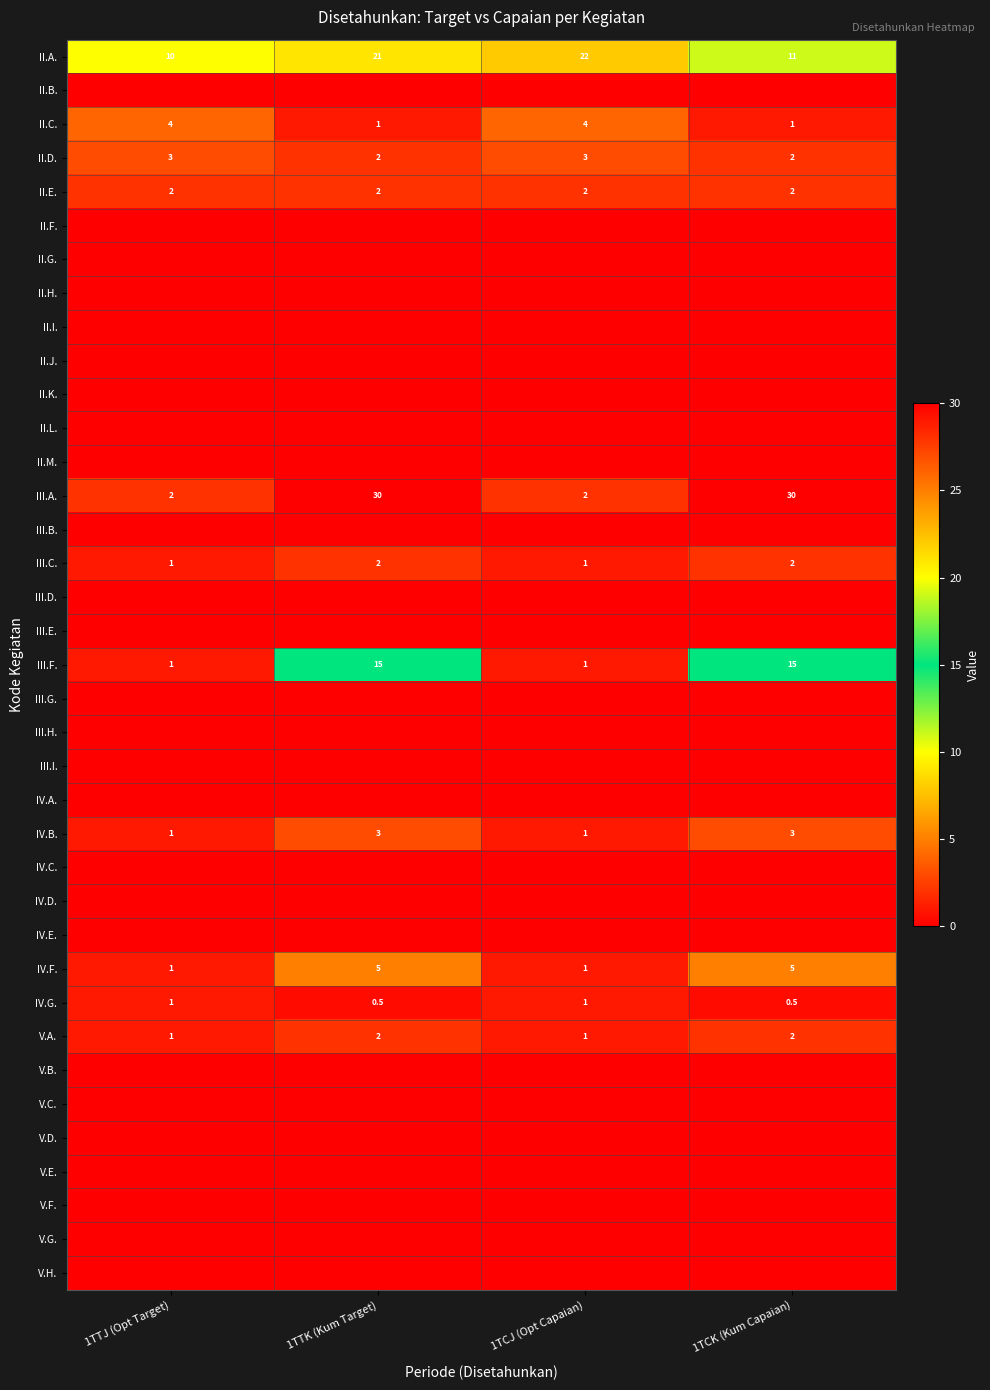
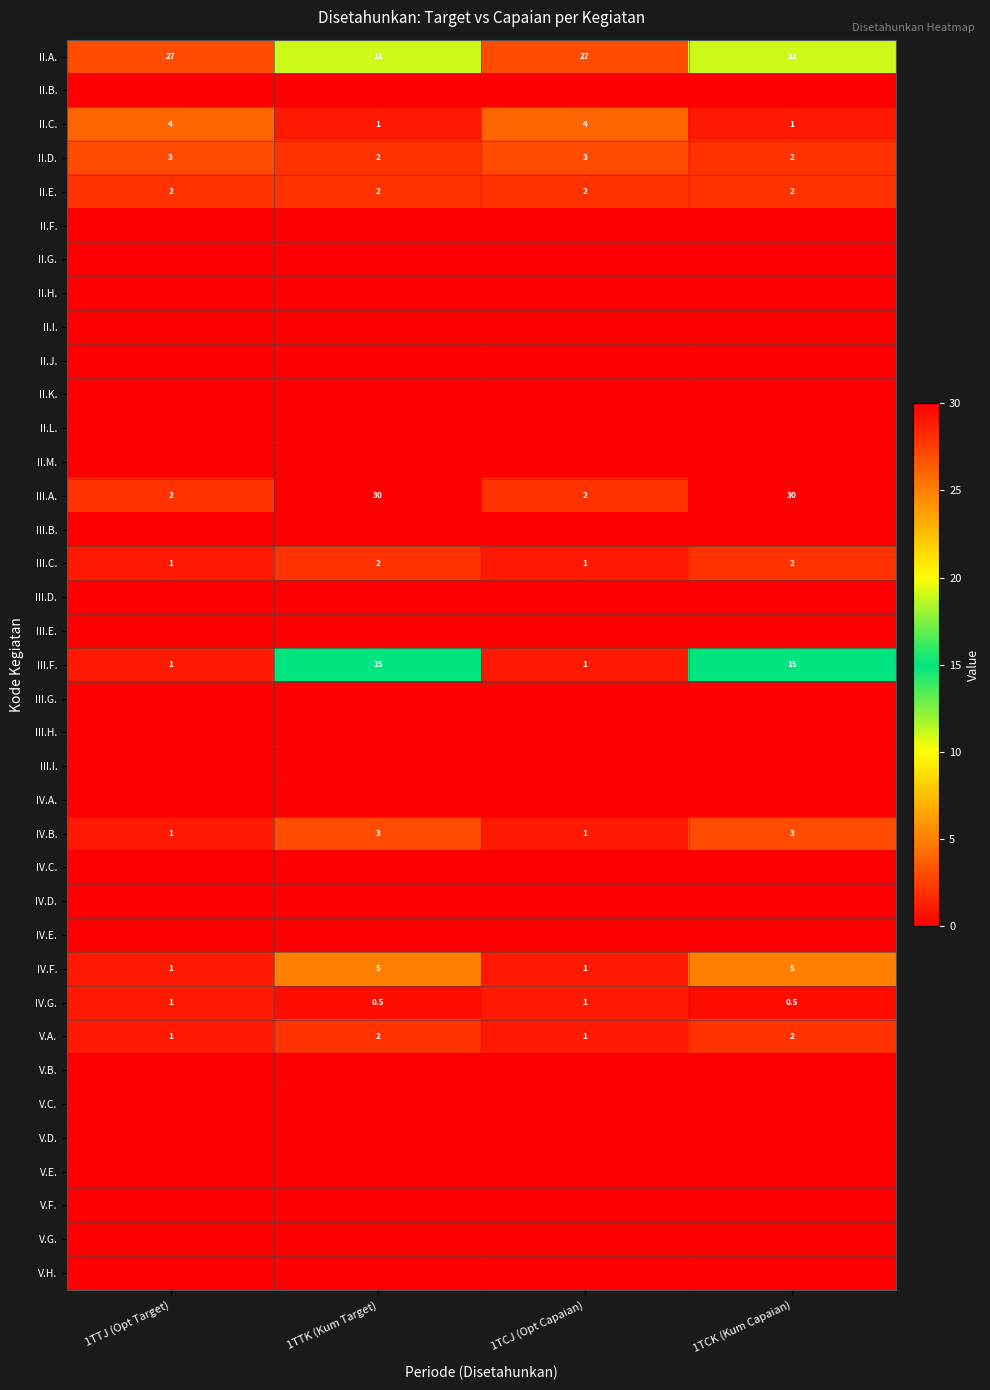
II.A., 1TTJ (Opt Target): 10 -> 27
II.A., 1TTK (Kum Target): 21 -> 11
II.A., 1TCJ (Opt Capaian): 22 -> 27
